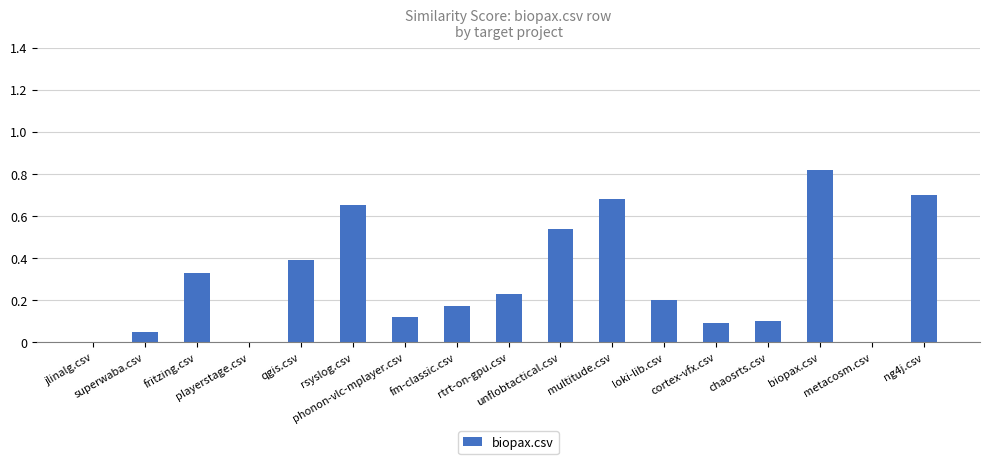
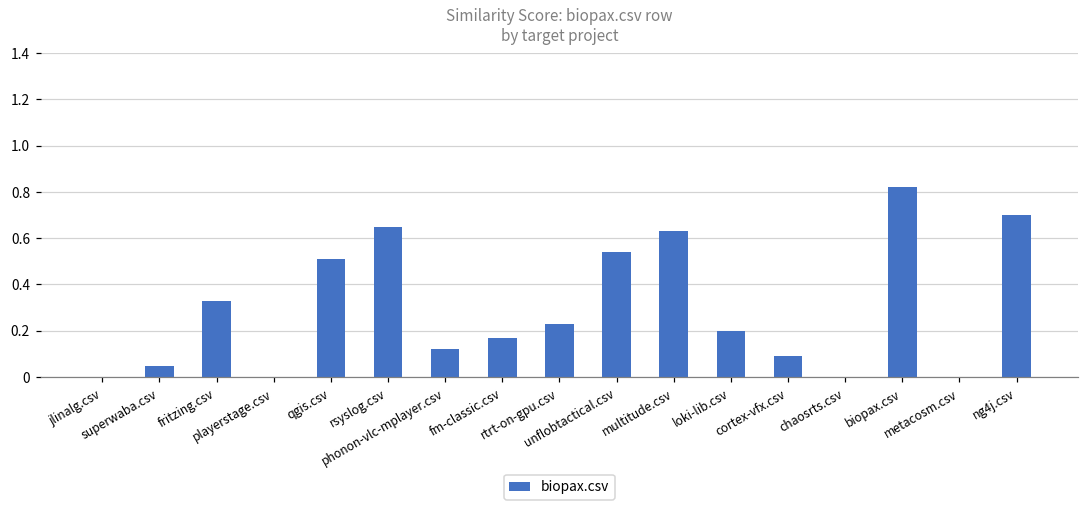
qgis.csv: 0.39 -> 0.51
multitude.csv: 0.68 -> 0.63
chaosrts.csv: 0.1 -> 0.0
